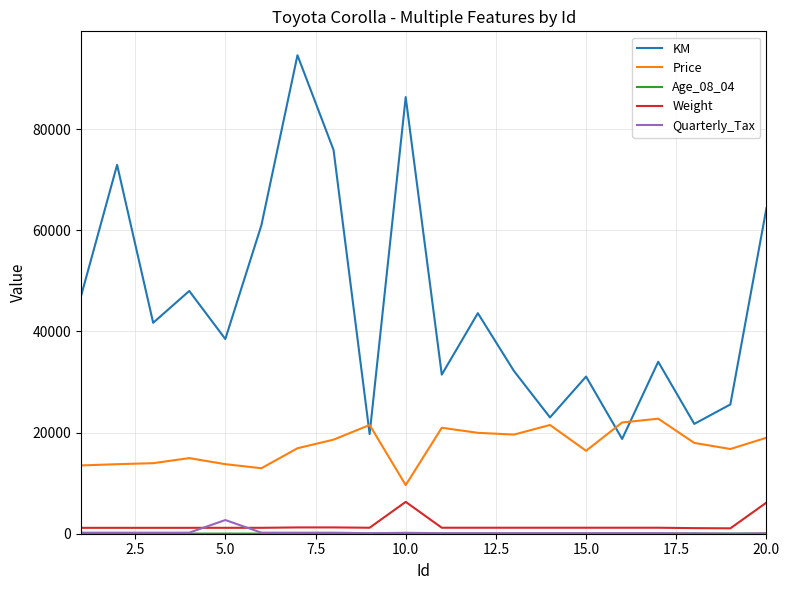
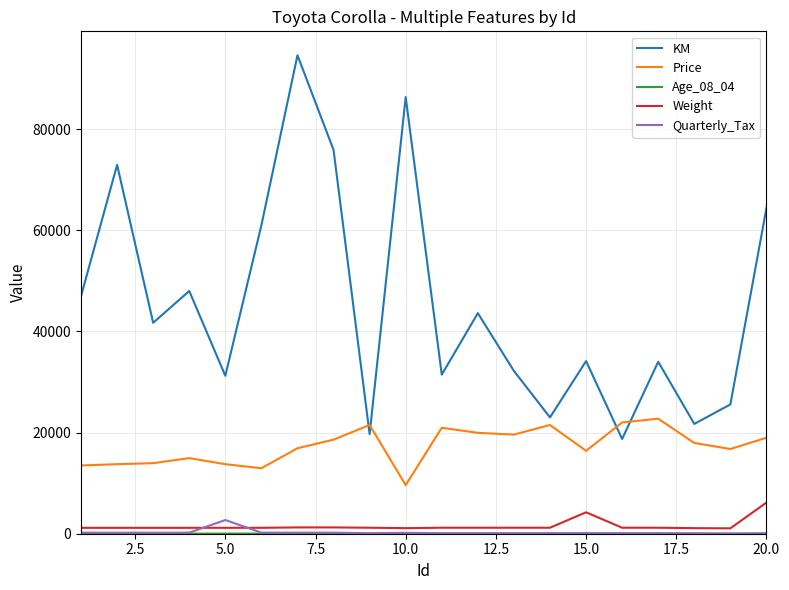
KM, 5.0: 39000 -> 31000
Weight, 10.0: 6000 -> 1000
KM, 15.0: 31000 -> 34000
Weight, 15.0: 1000 -> 4000
